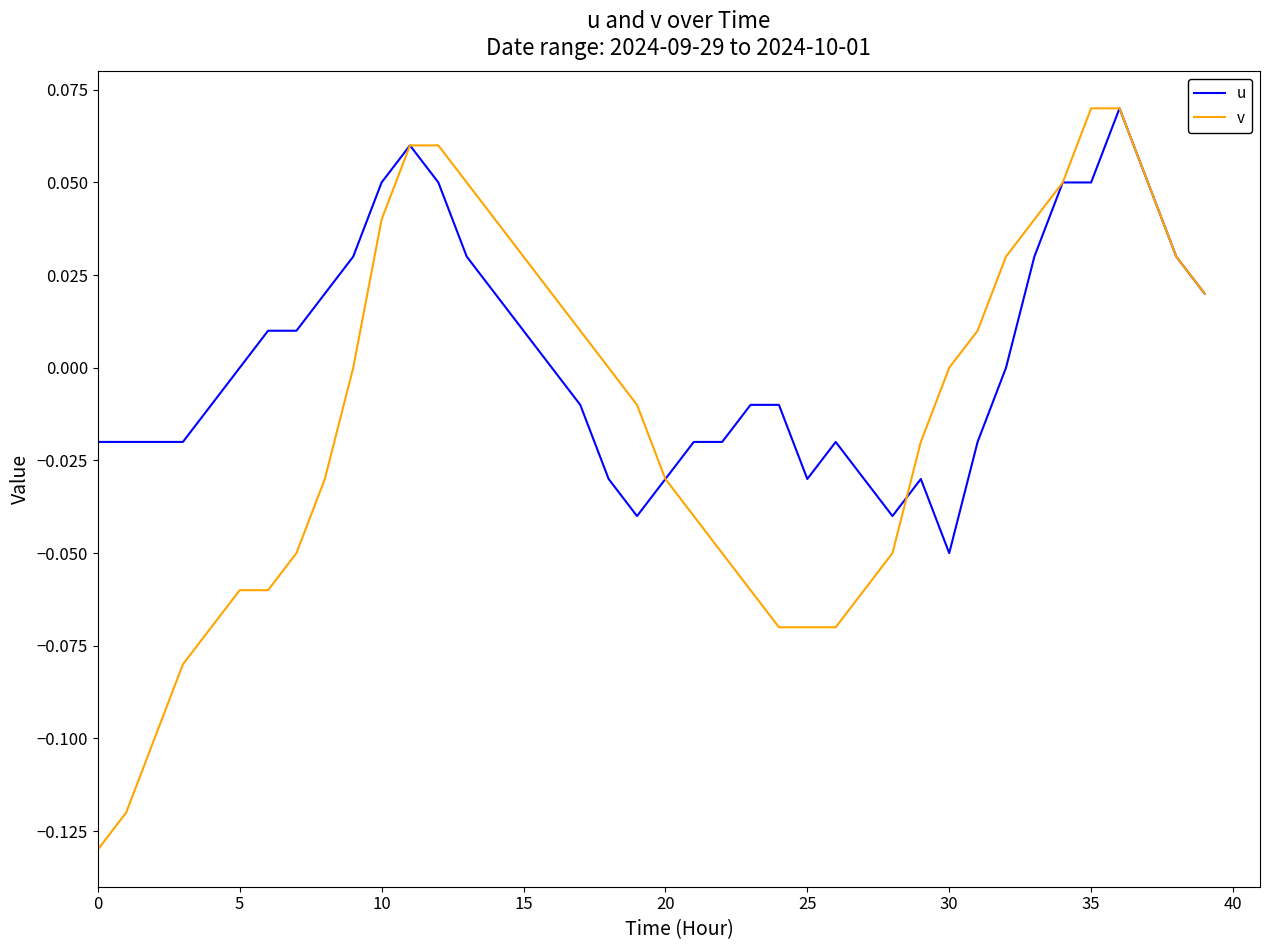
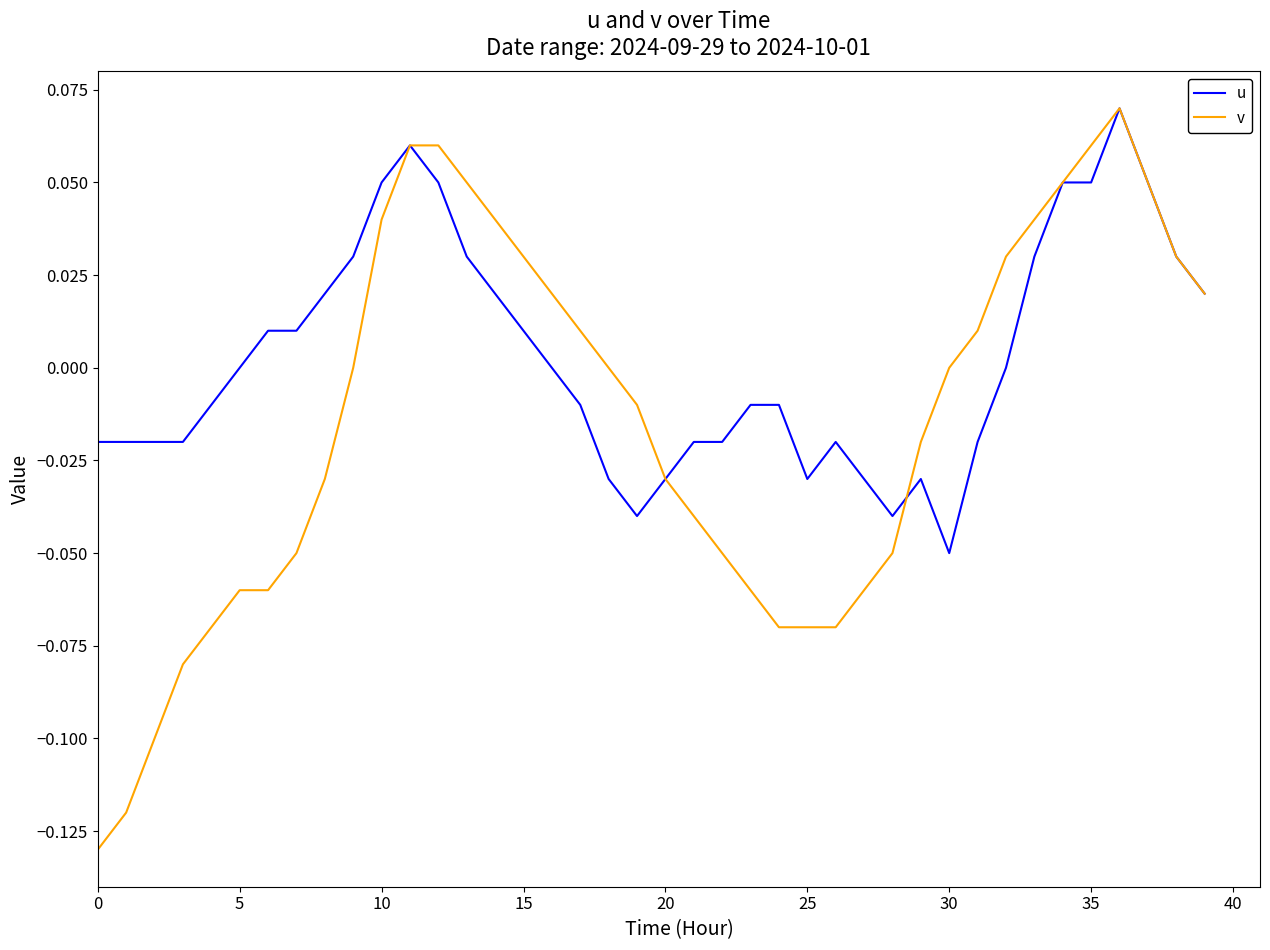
v, 35: 0.07 -> 0.06
